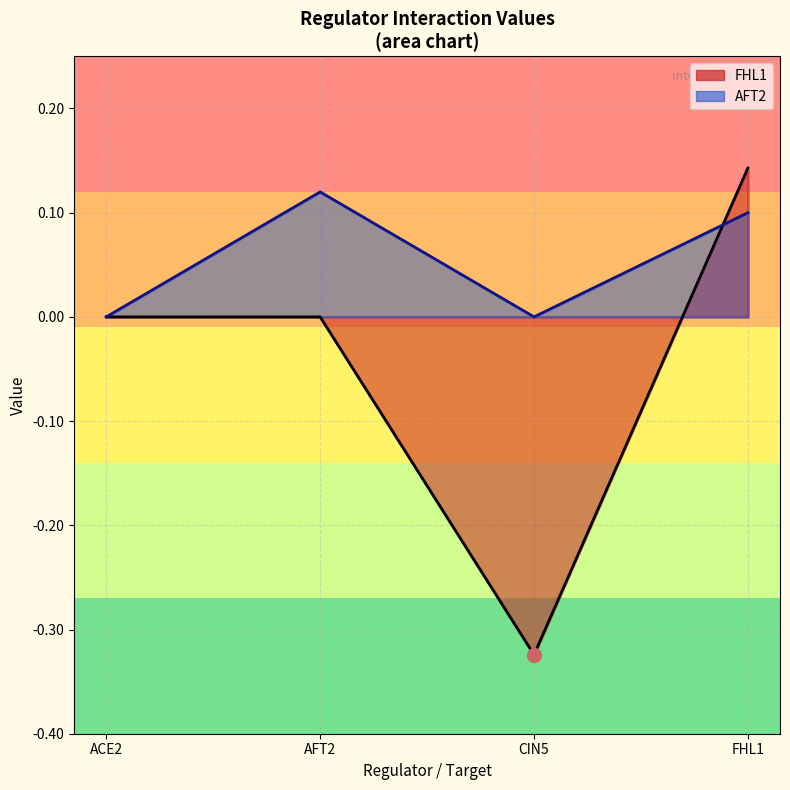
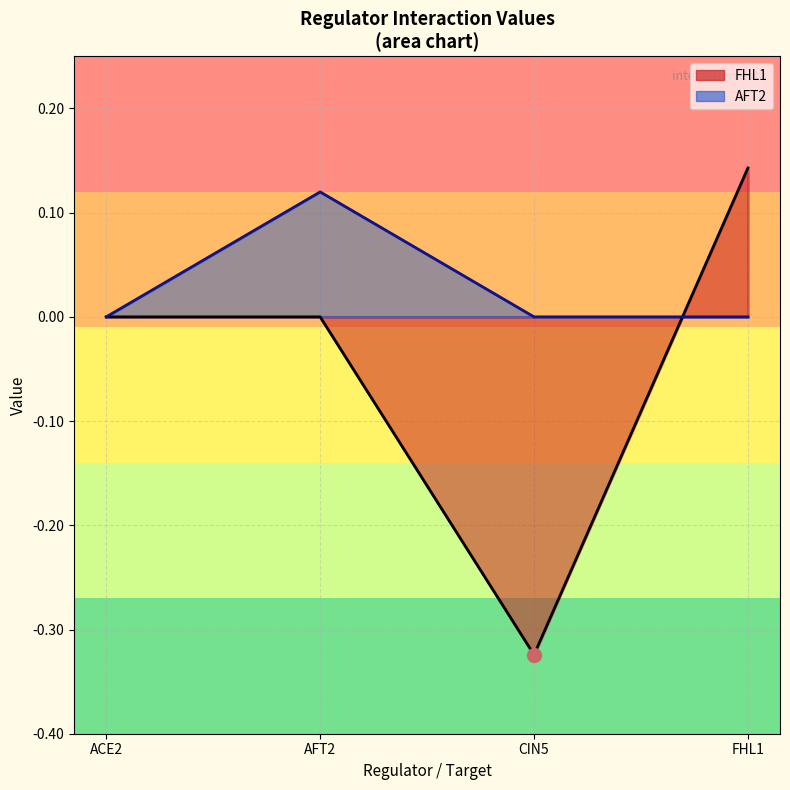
AFT2, FHL1: 0.1 -> 0.0
